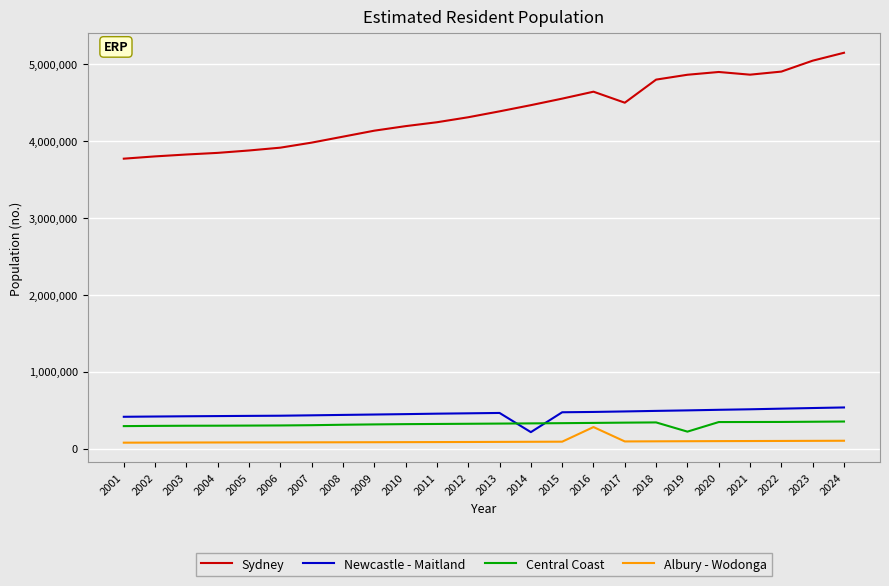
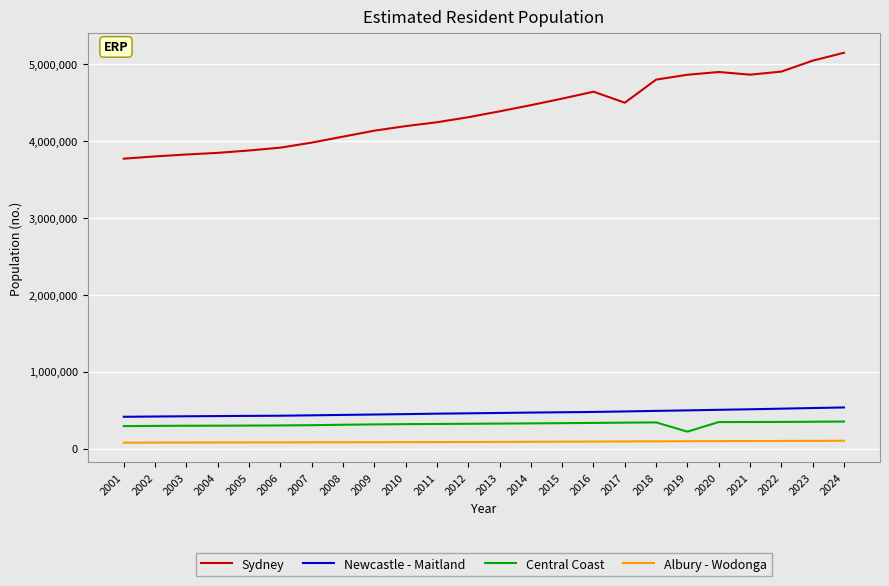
Newcastle - Maitland, 2014: 200,000 -> 500,000
Albury - Wodonga, 2016: 300,000 -> 100,000
